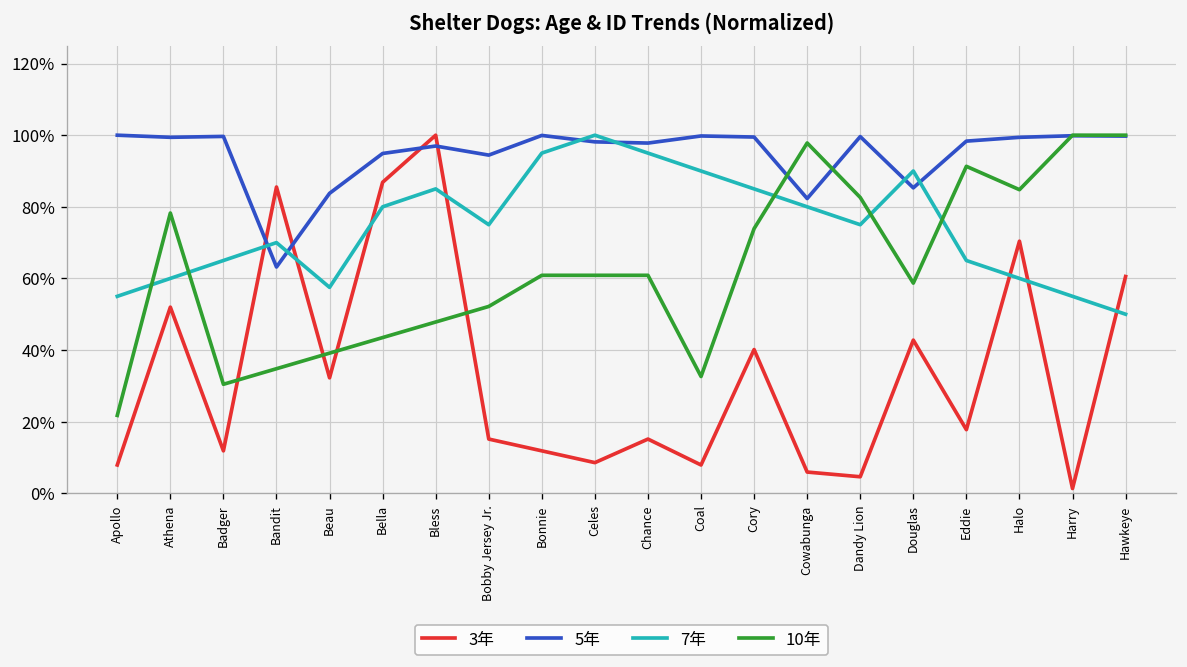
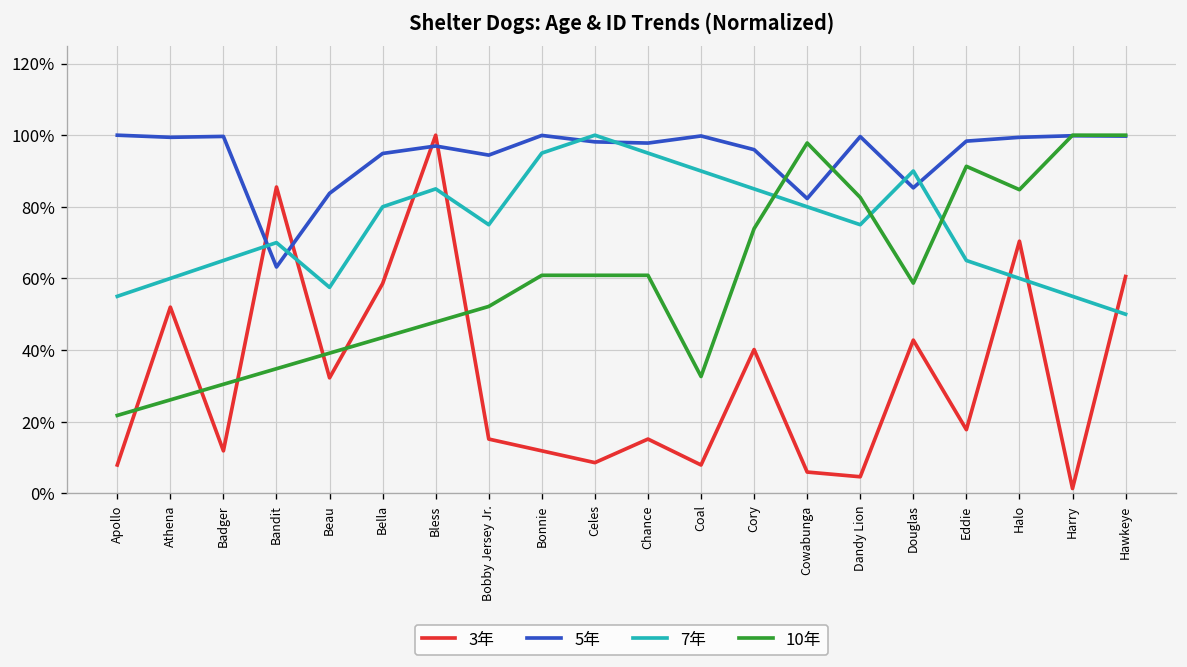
10年, Athena: 78% -> 26%
3年, Bella: 87% -> 59%
5年, Cory: 99% -> 96%
